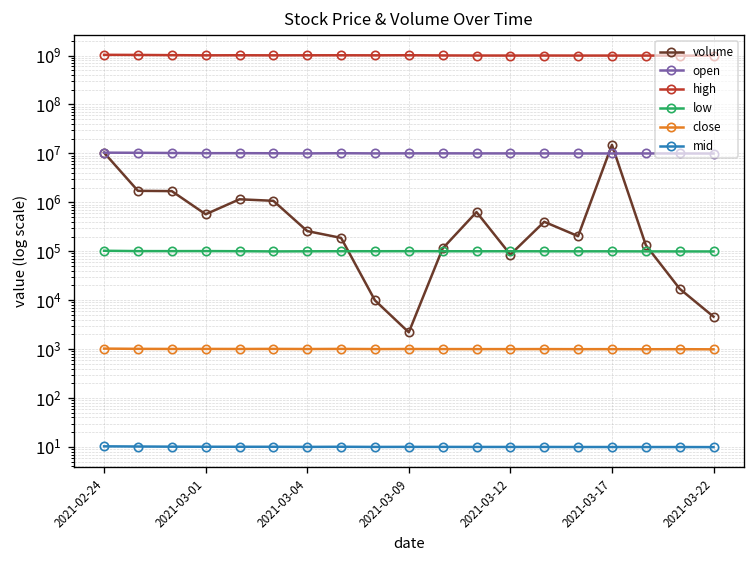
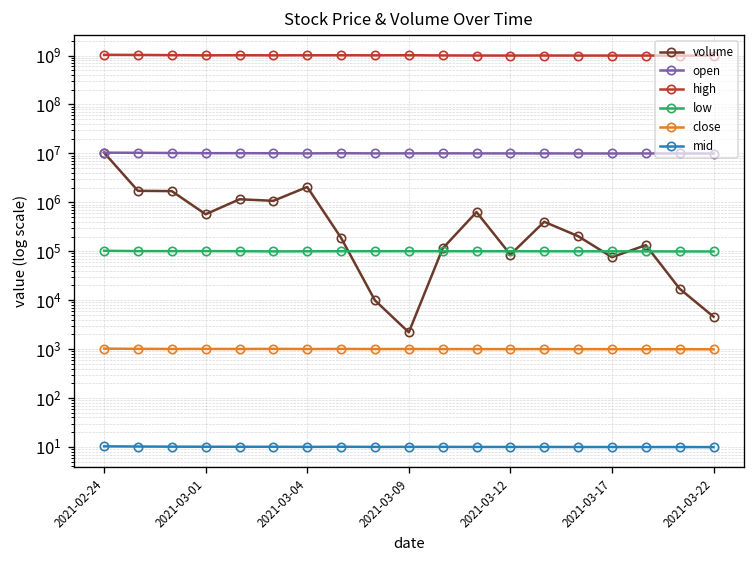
volume, 2021-03-04: 300000 -> 2000000
volume, 2021-03-17: 15000000 -> 80000
